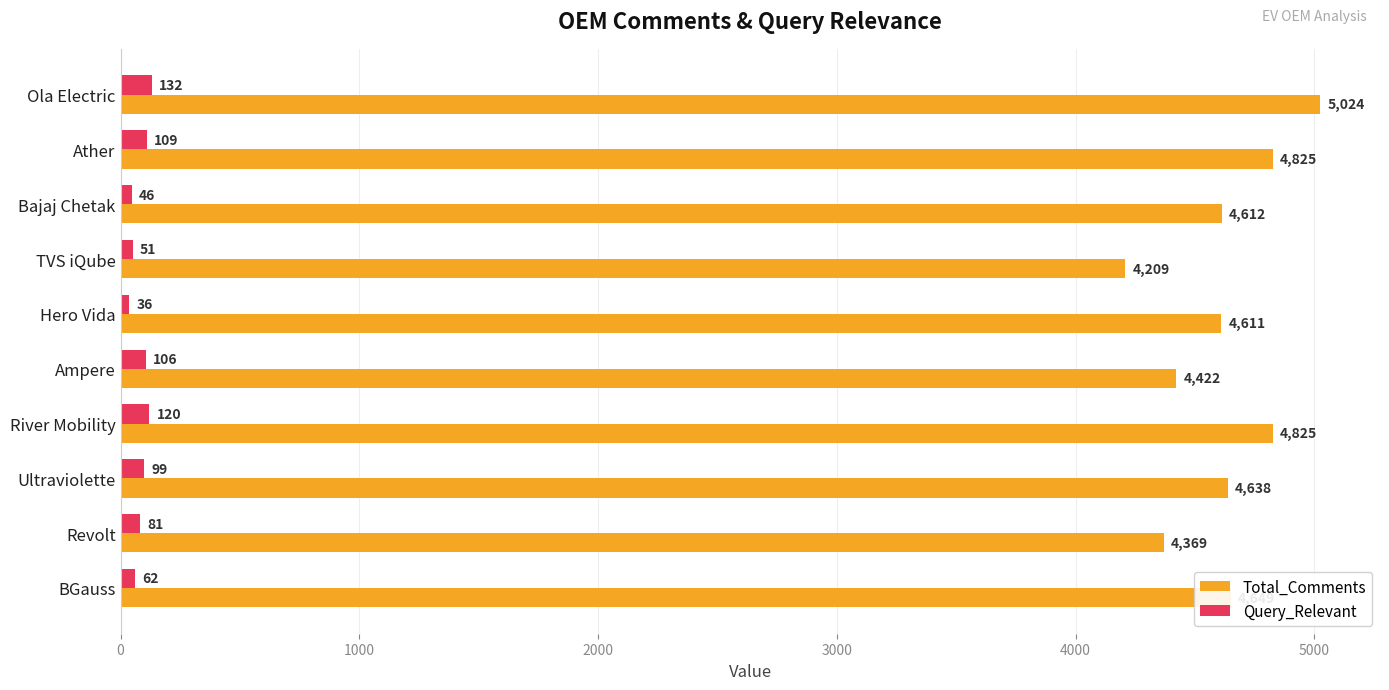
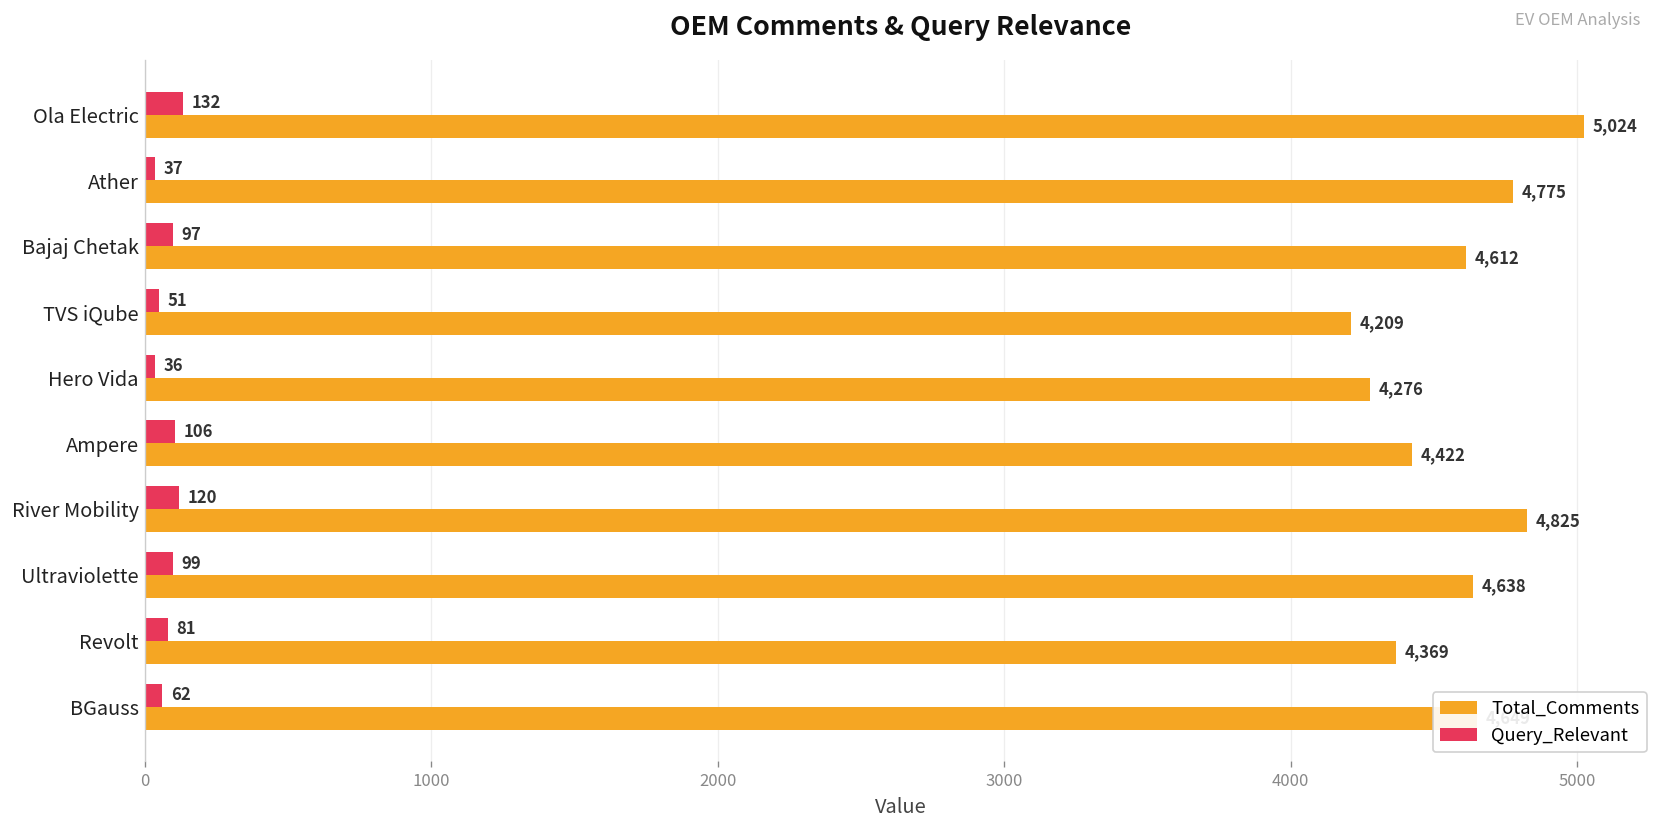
Query_Relevant, Ather: 109 -> 37
Total_Comments, Ather: 4,825 -> 4,775
Query_Relevant, Bajaj Chetak: 46 -> 97
Total_Comments, Hero Vida: 4,611 -> 4,276
